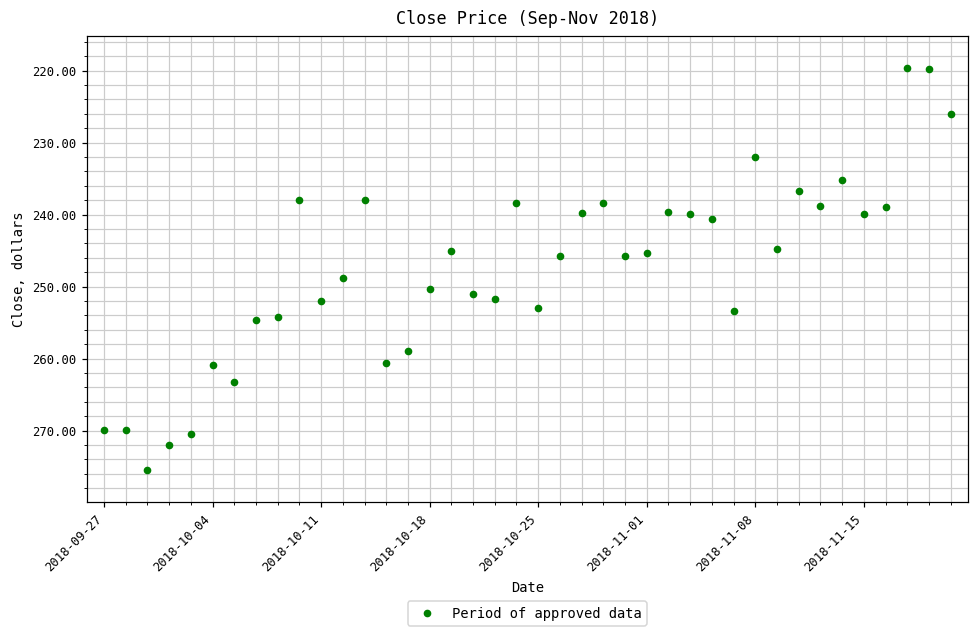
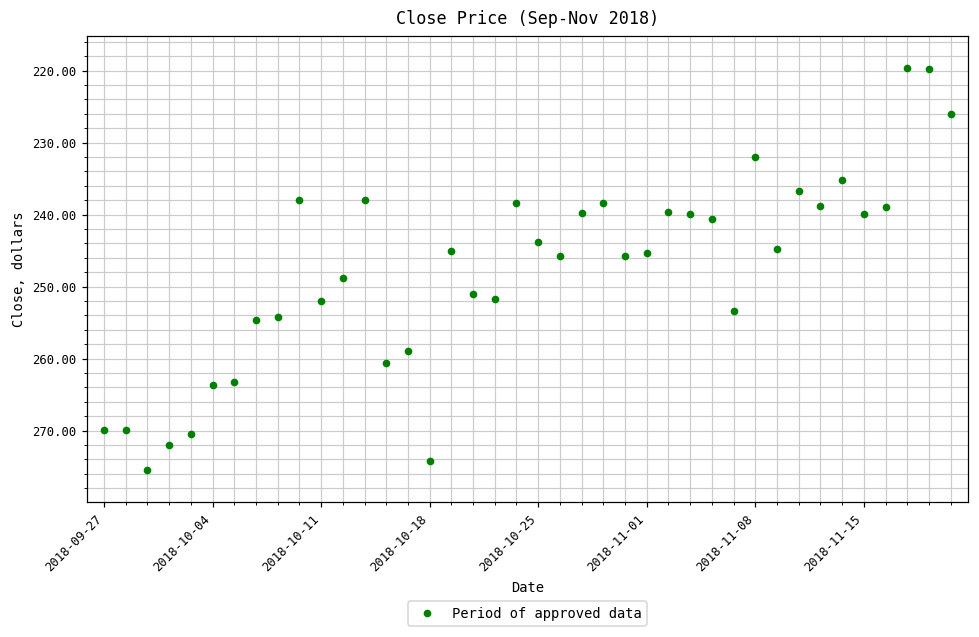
2018-10-04: 261 -> 264
2018-10-18: 250 -> 274
2018-10-25: 253 -> 244
